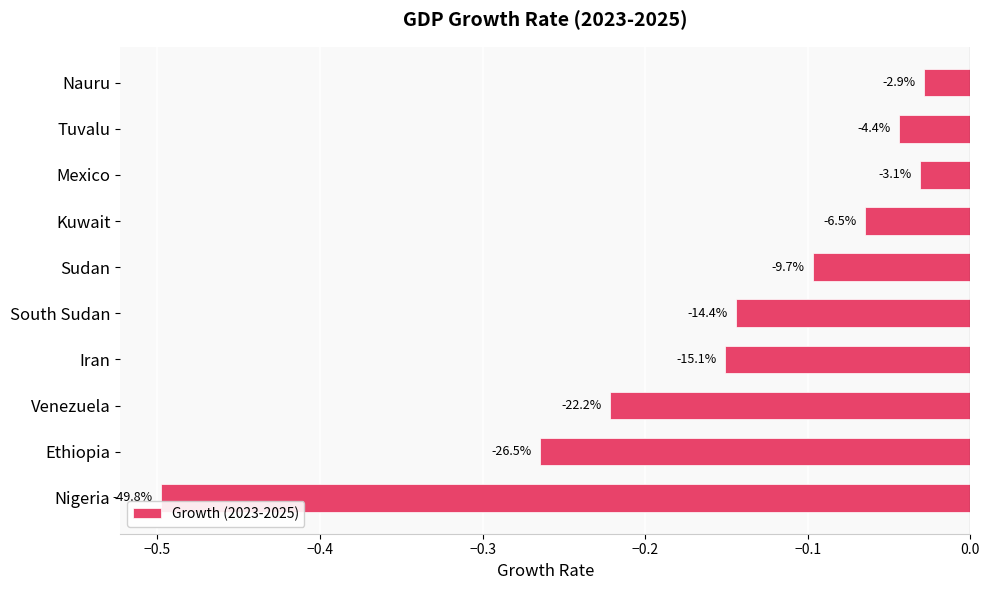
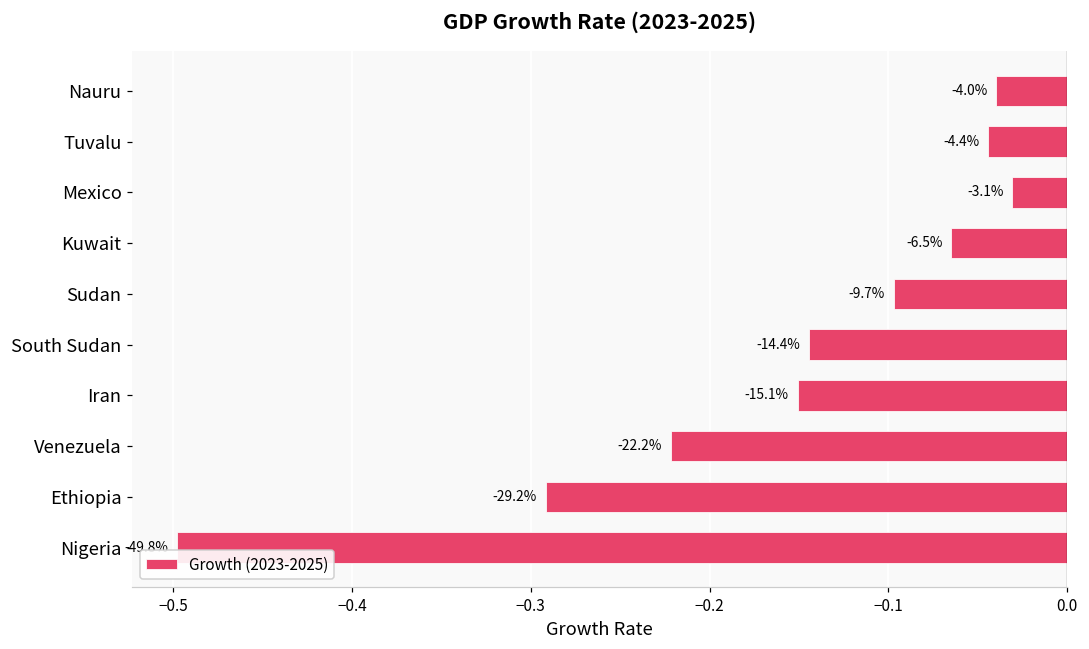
Nauru: -2.9% -> -4.0%
Ethiopia: -26.5% -> -29.2%
